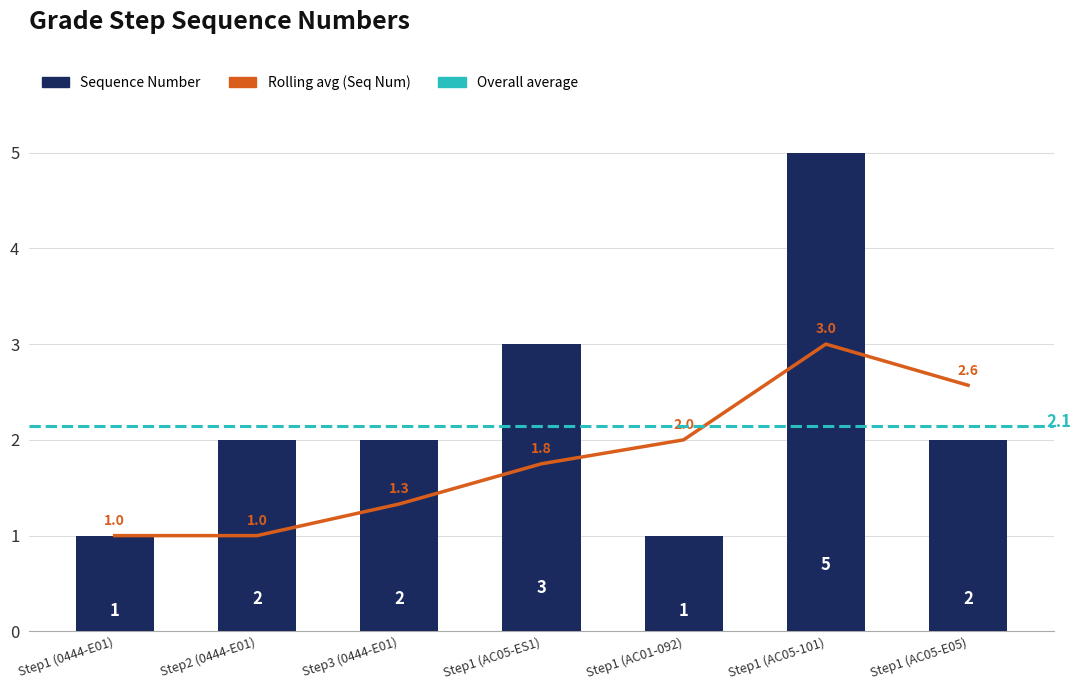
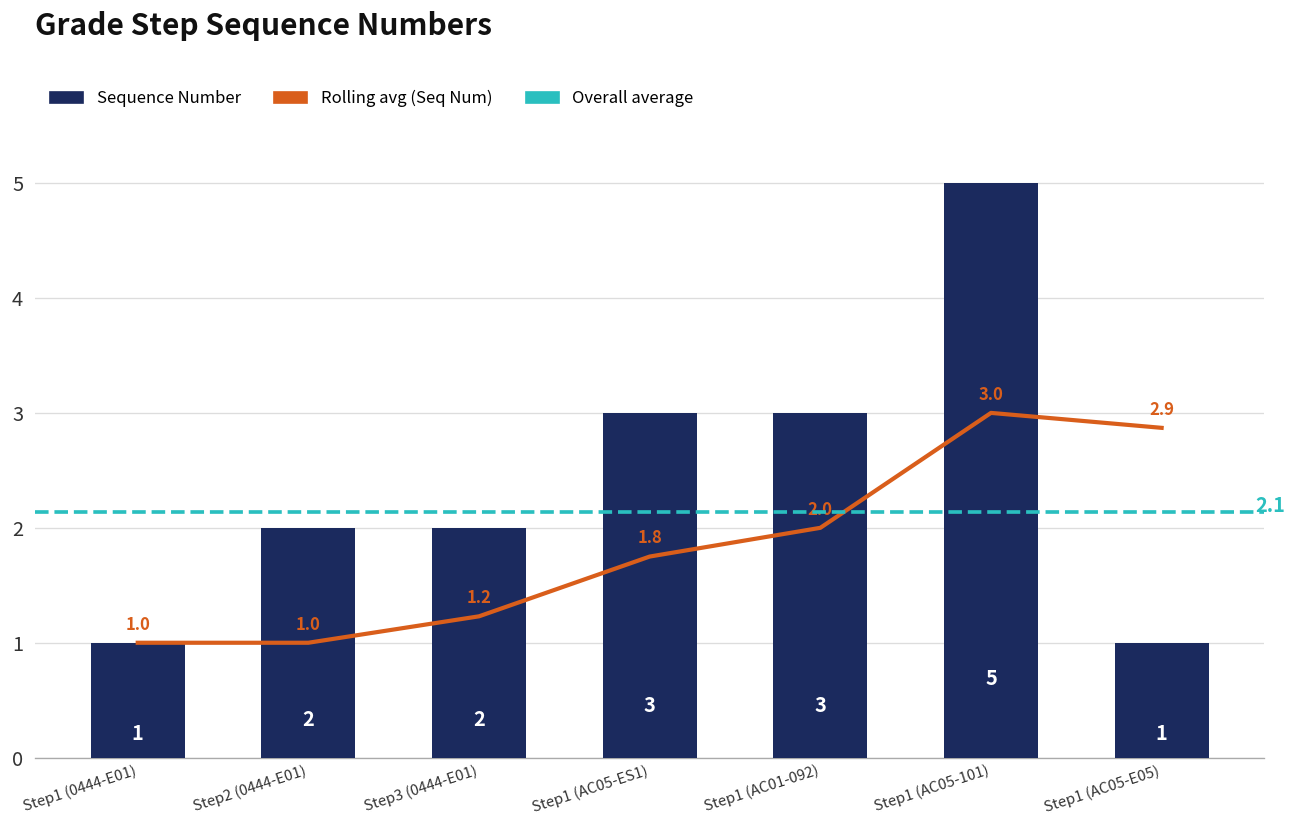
Rolling avg (Seq Num), Step3 (0444-E01): 1.3 -> 1.2
Sequence Number, Step1 (AC01-092): 1 -> 3
Rolling avg (Seq Num), Step1 (AC05-E05): 2.6 -> 2.9
Sequence Number, Step1 (AC05-E05): 2 -> 1
